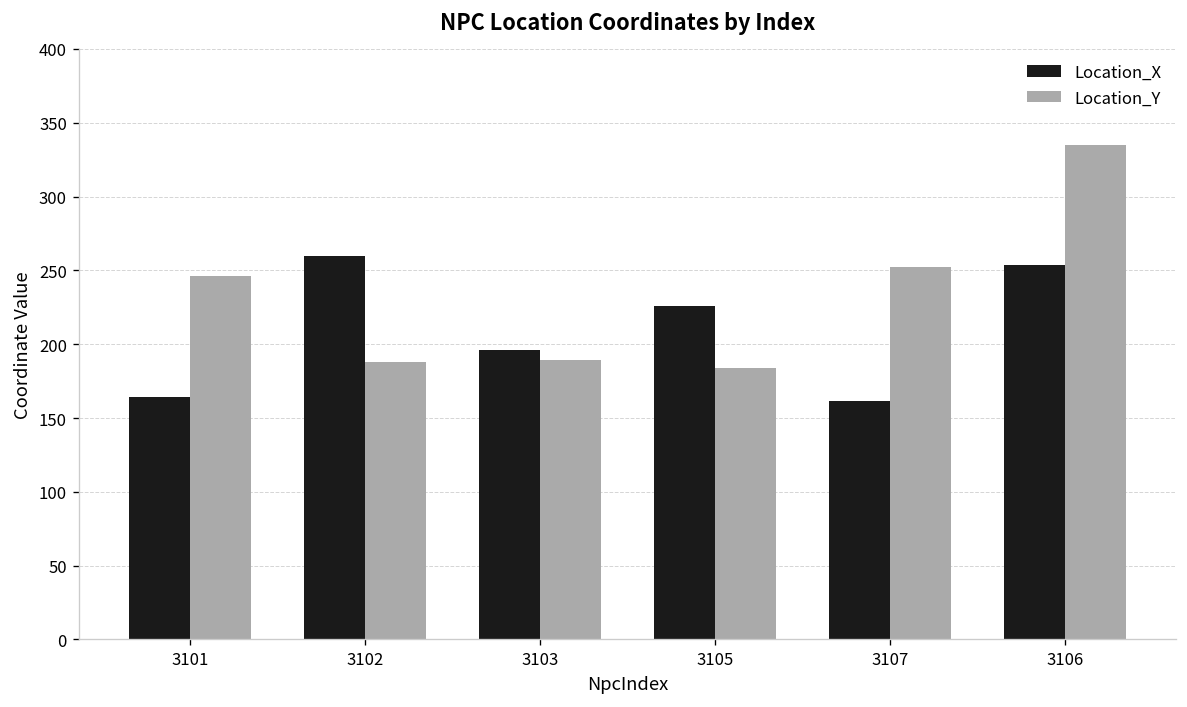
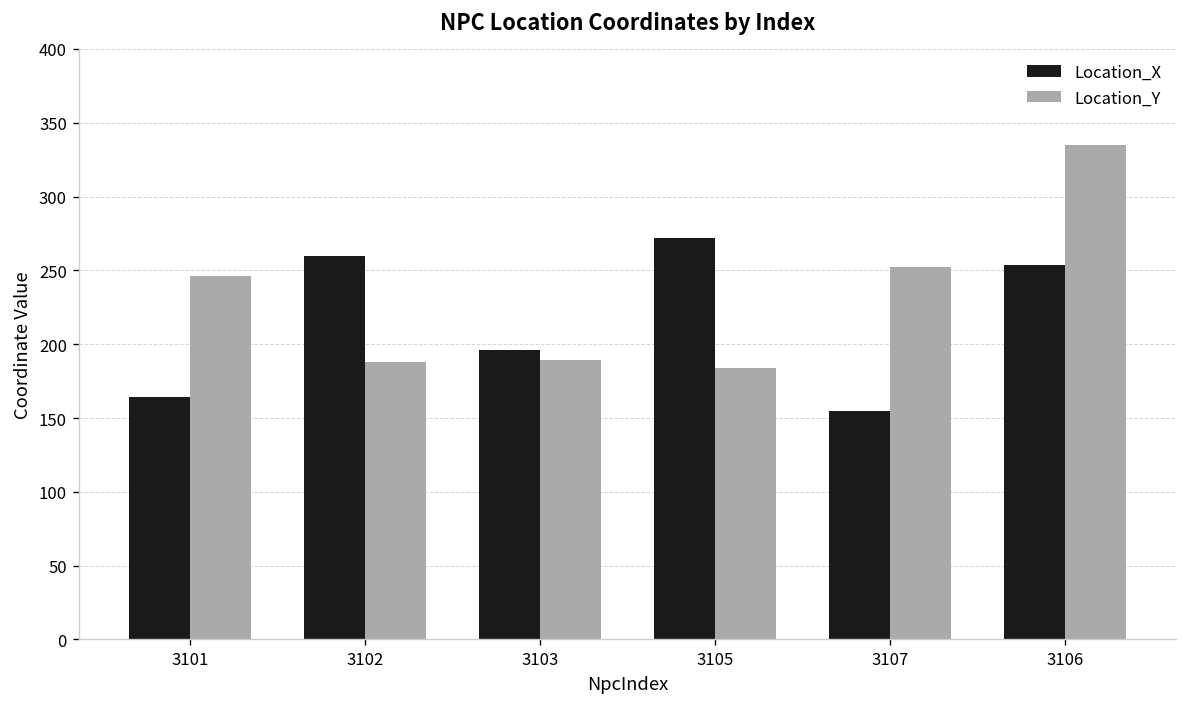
Location_X, 3105: 226 -> 272
Location_X, 3107: 162 -> 155
